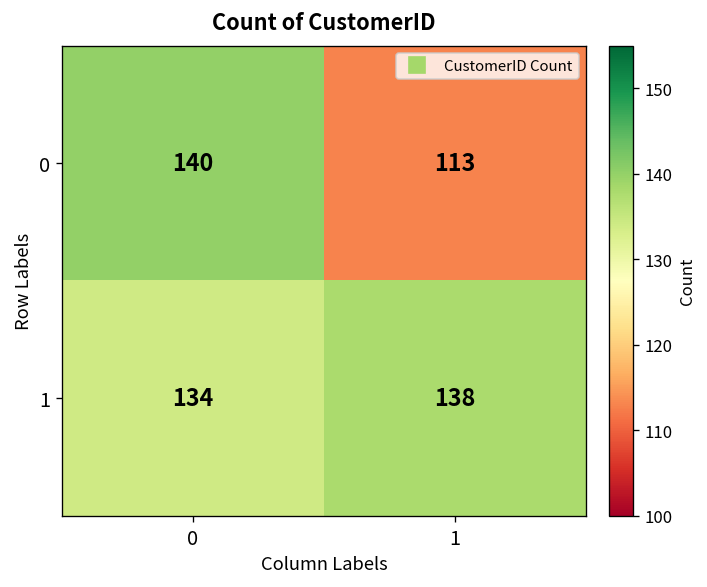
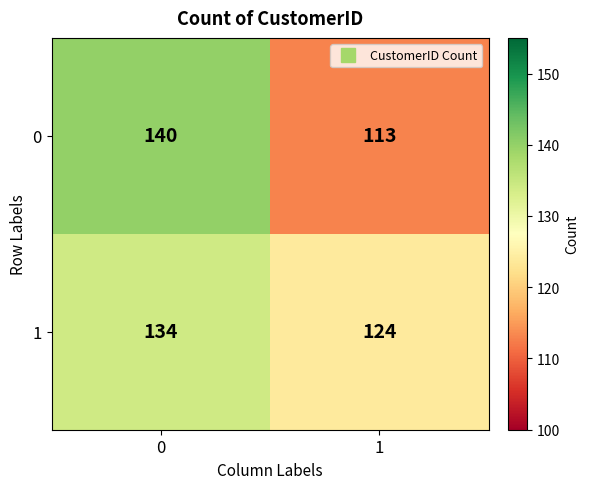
1, 1: 138 -> 124
